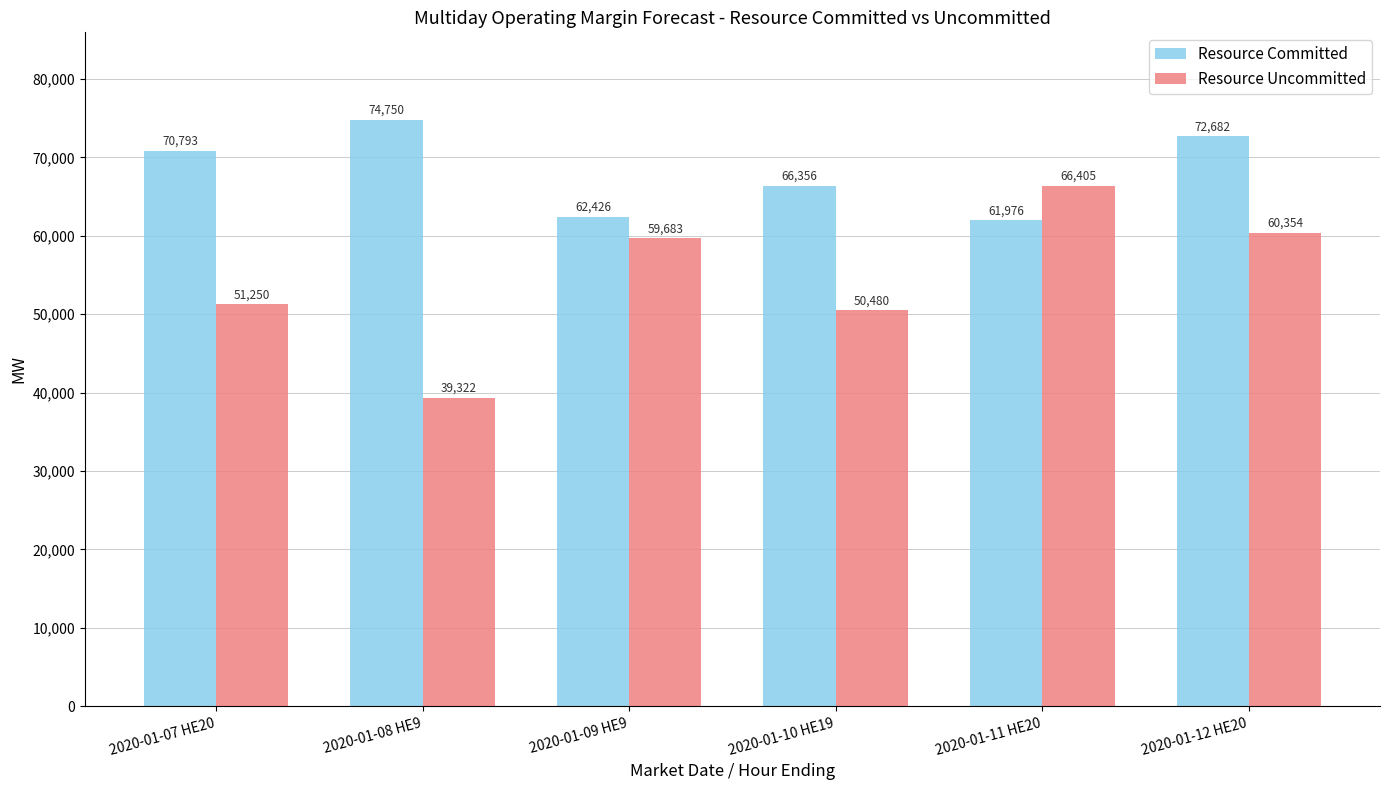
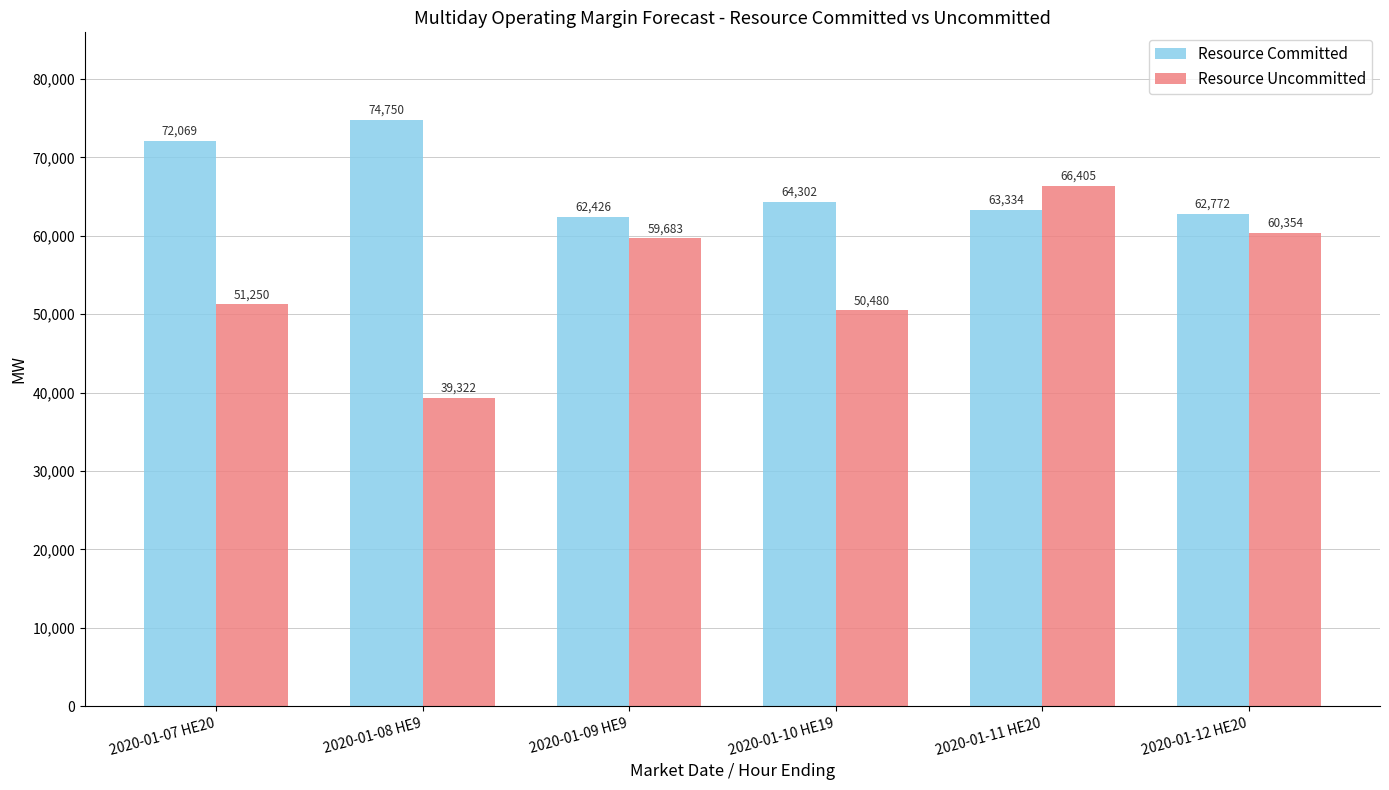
Resource Committed, 2020-01-07 HE20: 70,793 -> 72,069
Resource Committed, 2020-01-10 HE19: 66,356 -> 64,302
Resource Committed, 2020-01-11 HE20: 61,976 -> 63,334
Resource Committed, 2020-01-12 HE20: 72,682 -> 62,772
